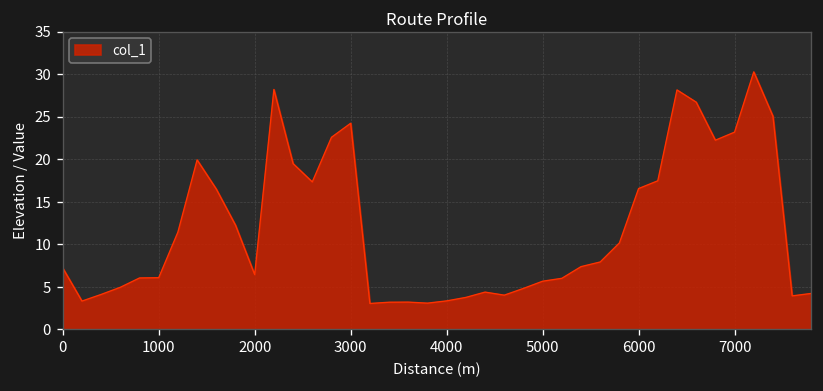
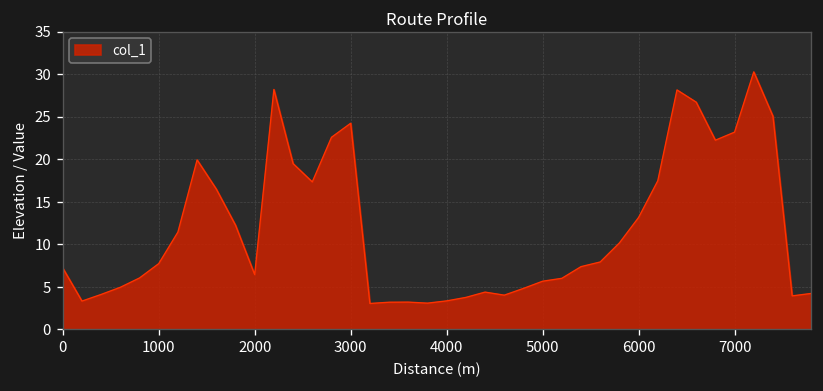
1000: 6 -> 8
6000: 17 -> 13
